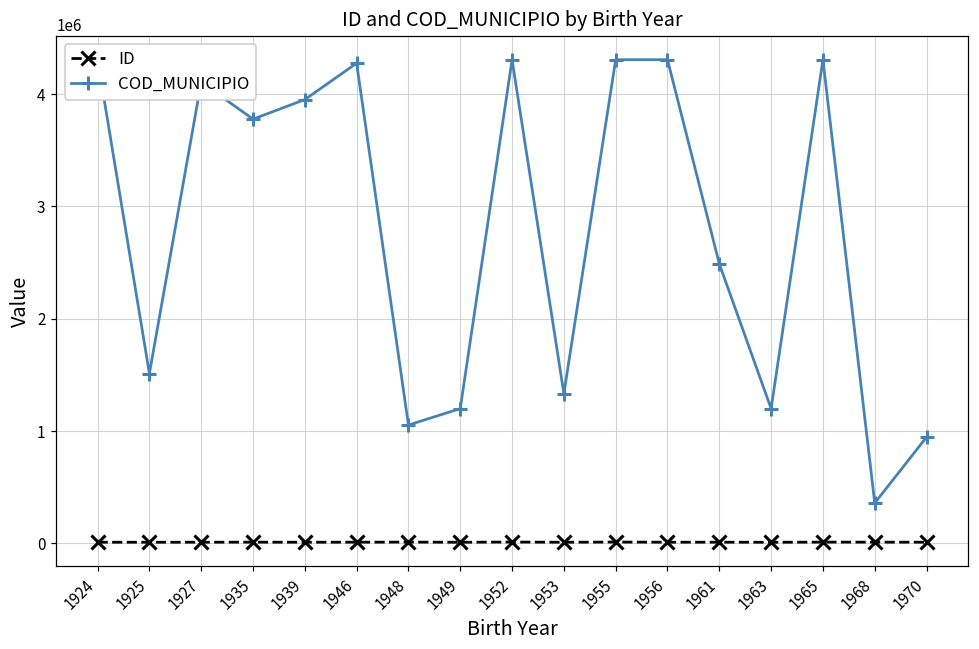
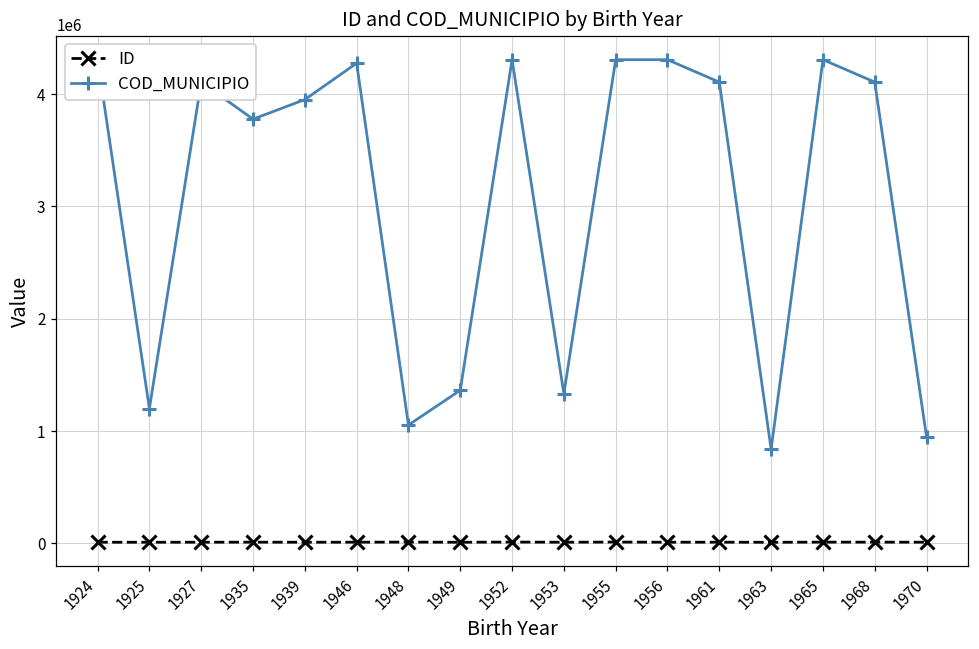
COD_MUNICIPIO, 1925: 1510000 -> 1200000
COD_MUNICIPIO, 1949: 1200000 -> 1360000
COD_MUNICIPIO, 1961: 2490000 -> 4110000
COD_MUNICIPIO, 1963: 1200000 -> 840000
COD_MUNICIPIO, 1968: 360000 -> 4110000
